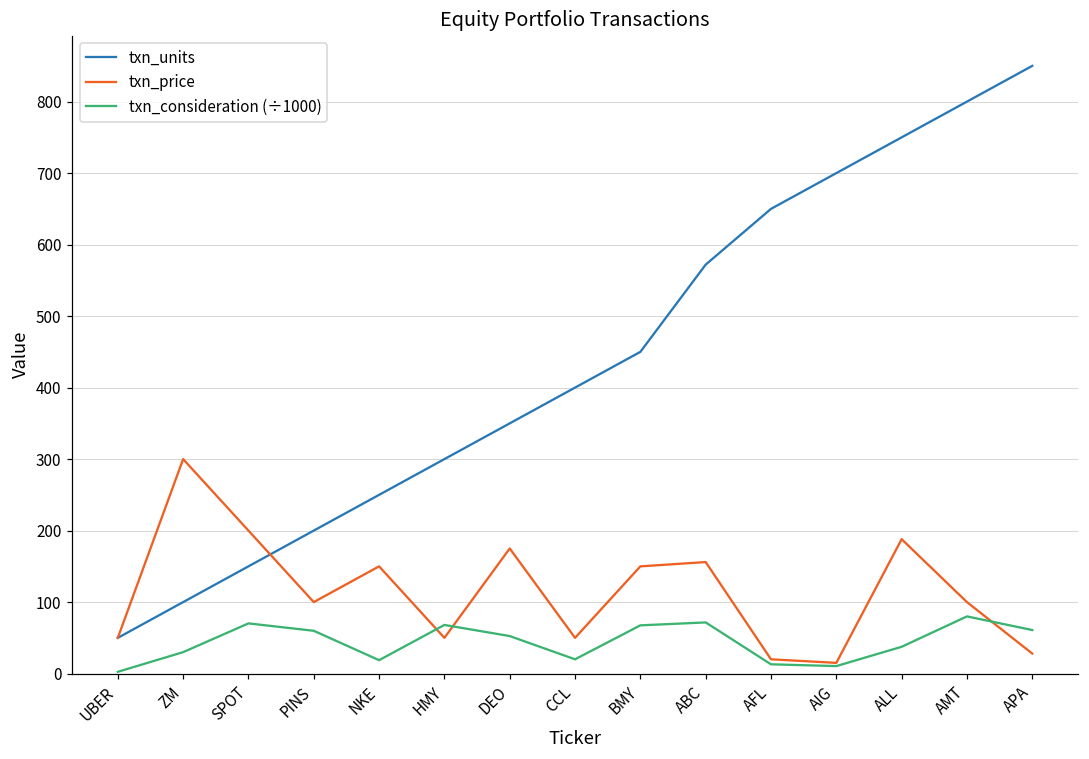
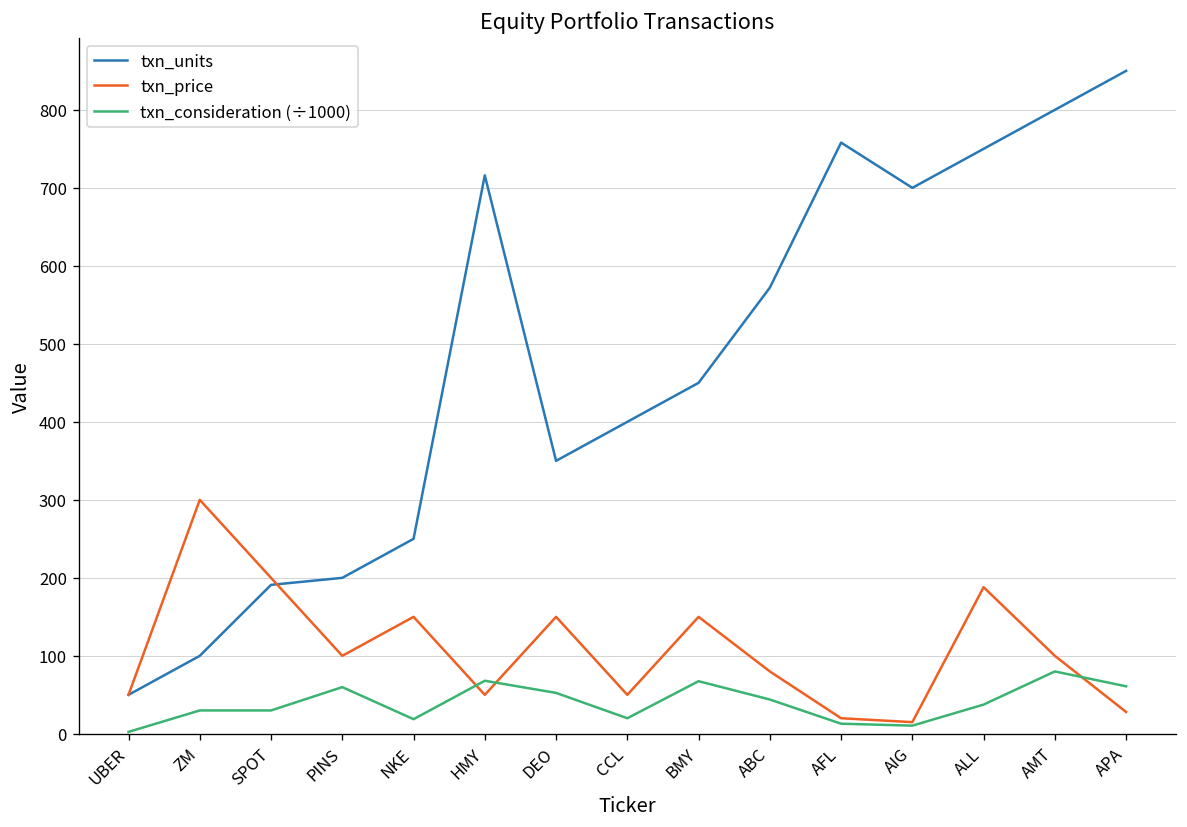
txn_units, SPOT: 150 -> 190
txn_consideration (÷1000), SPOT: 70 -> 30
txn_units, HMY: 300 -> 720
txn_price, DEO: 180 -> 150
txn_price, ABC: 160 -> 80
txn_consideration (÷1000), ABC: 70 -> 40
txn_units, AFL: 650 -> 760
